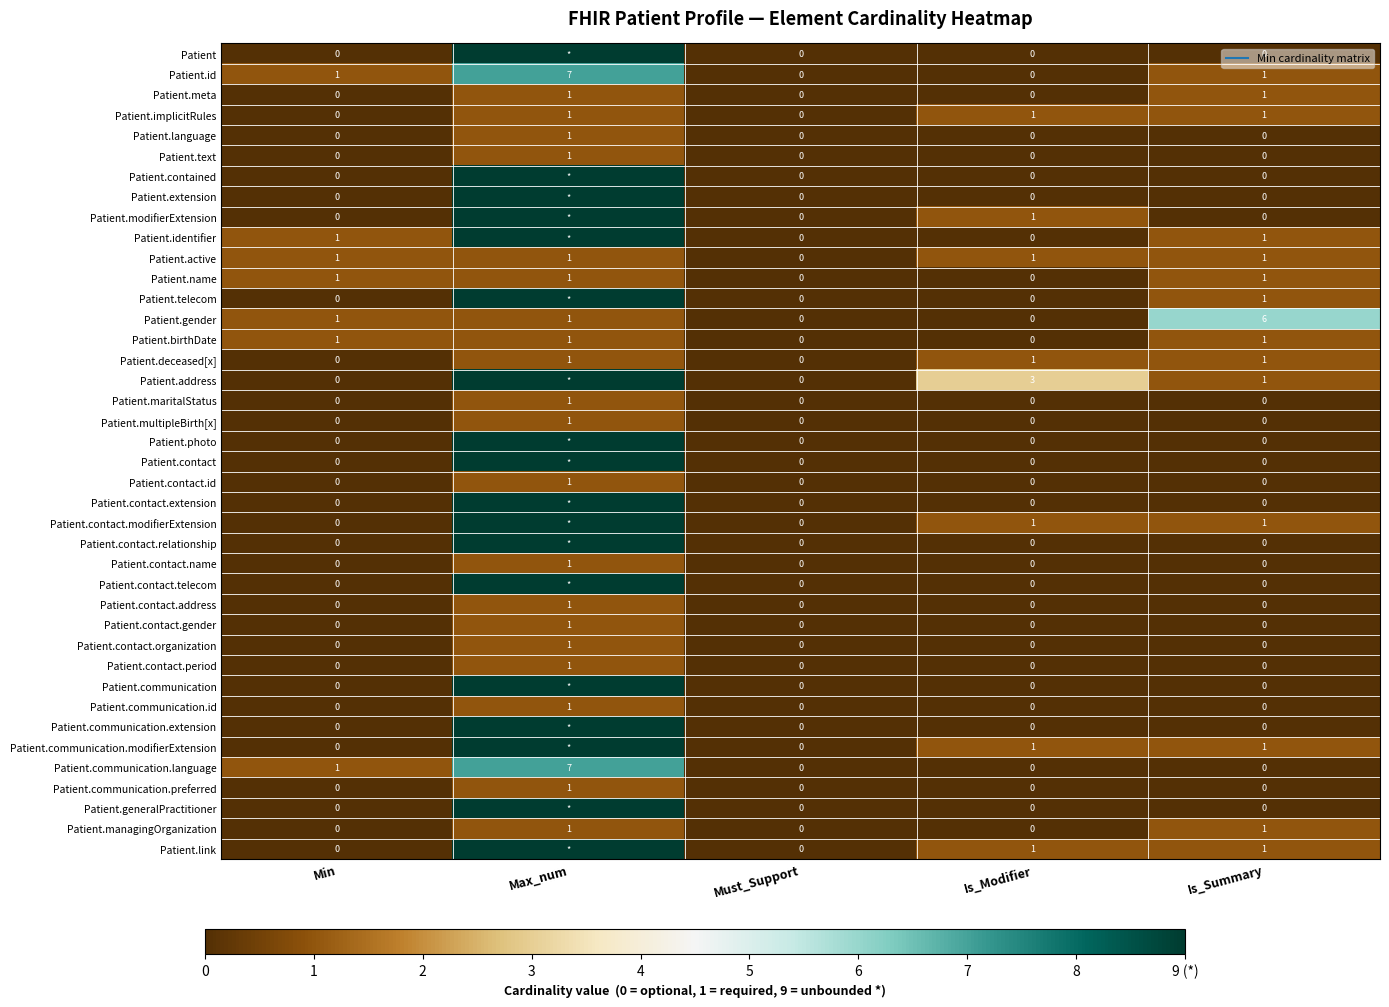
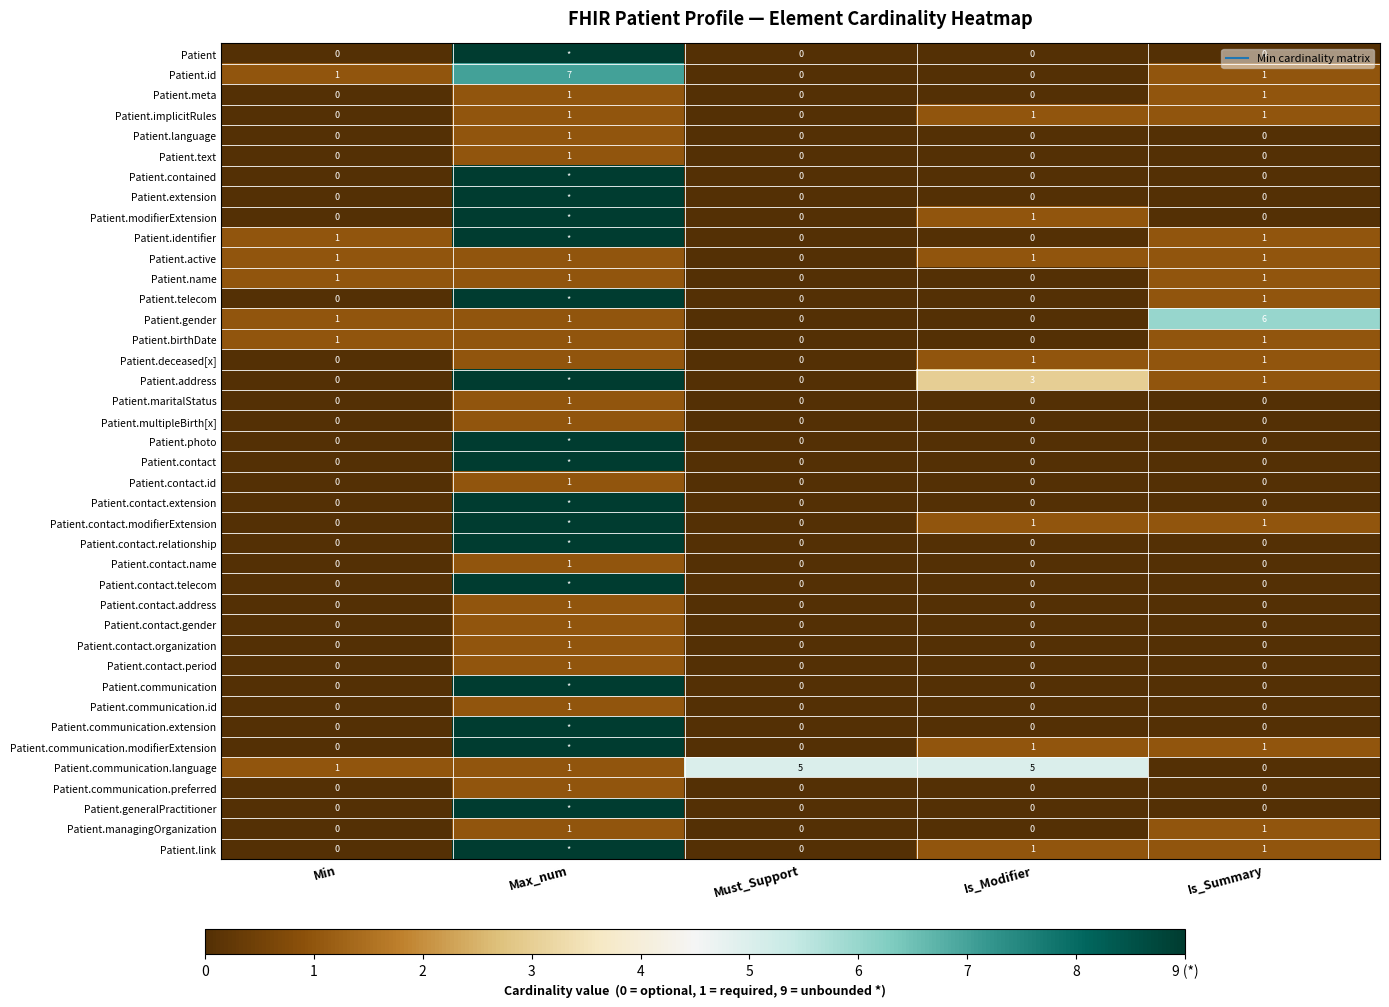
Patient.communication.language, Max_num: 7 -> 1
Patient.communication.language, Must_Support: 0 -> 5
Patient.communication.language, Is_Modifier: 0 -> 5
